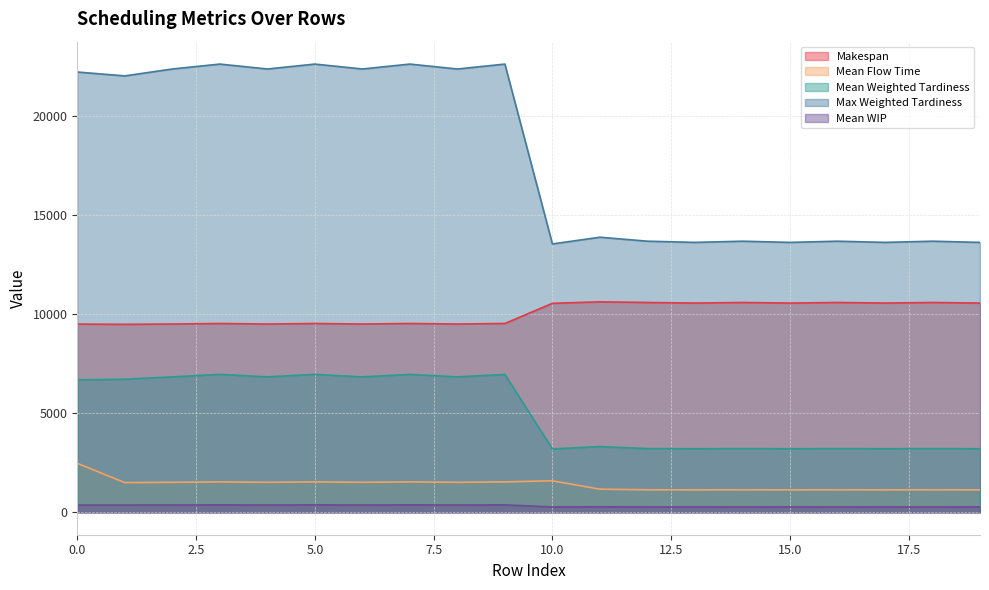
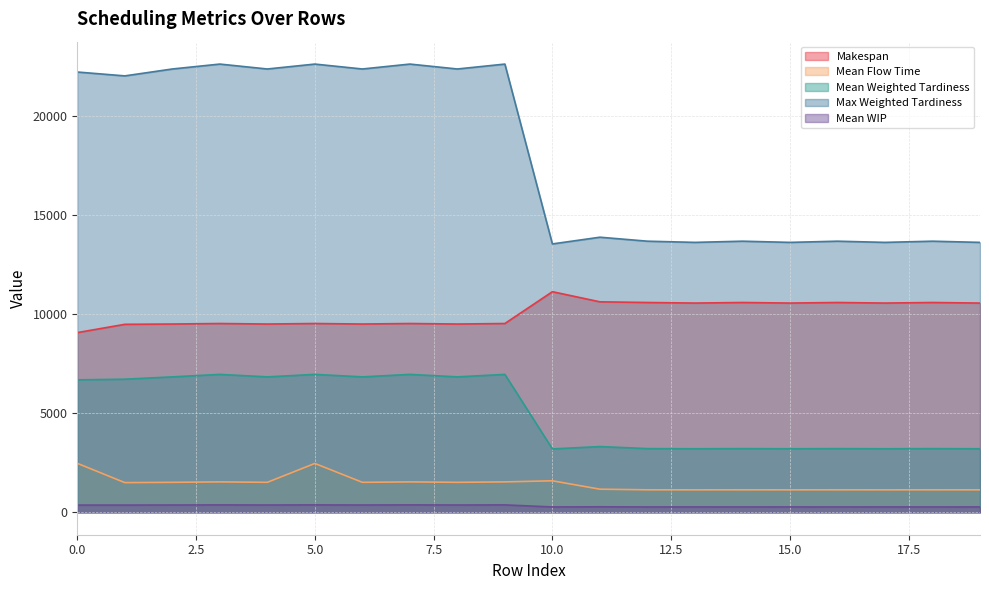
Makespan, 0.0: 9500 -> 9100
Mean Flow Time, 5.0: 1500 -> 2500
Makespan, 10.0: 10600 -> 11100
